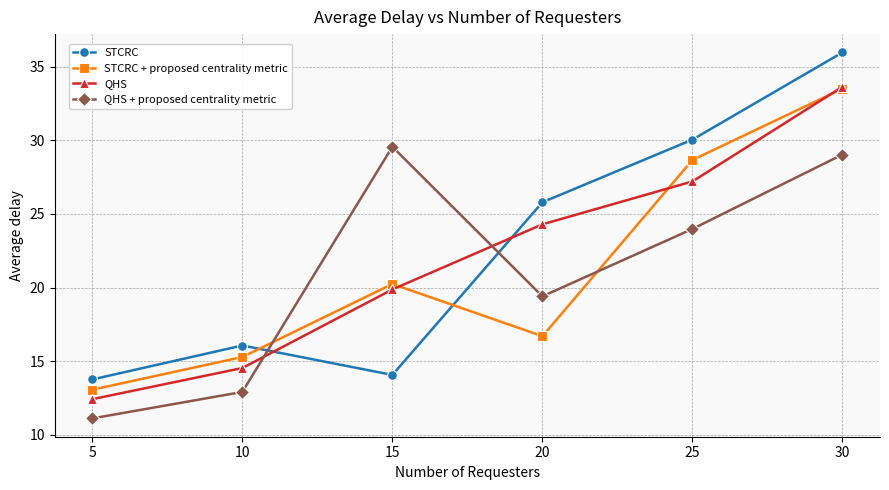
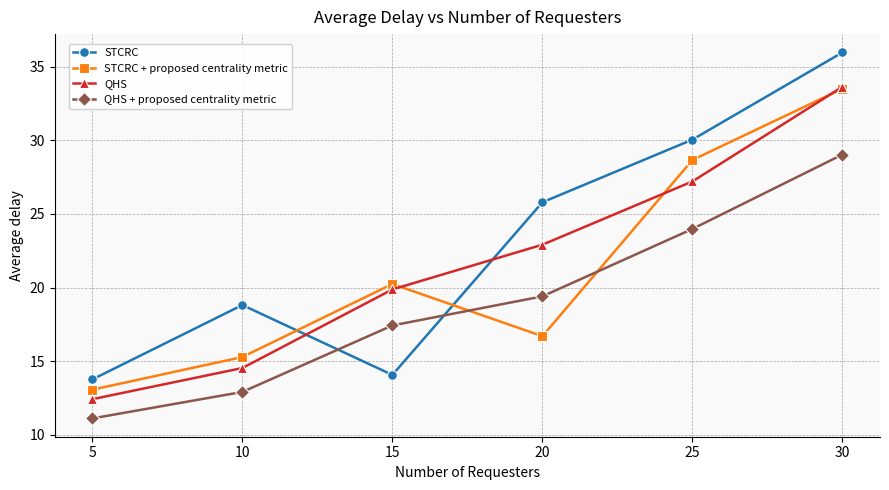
STCRC, 10: 16.1 -> 18.8
QHS + proposed centrality metric, 15: 29.6 -> 17.4
QHS, 20: 24.3 -> 22.9
